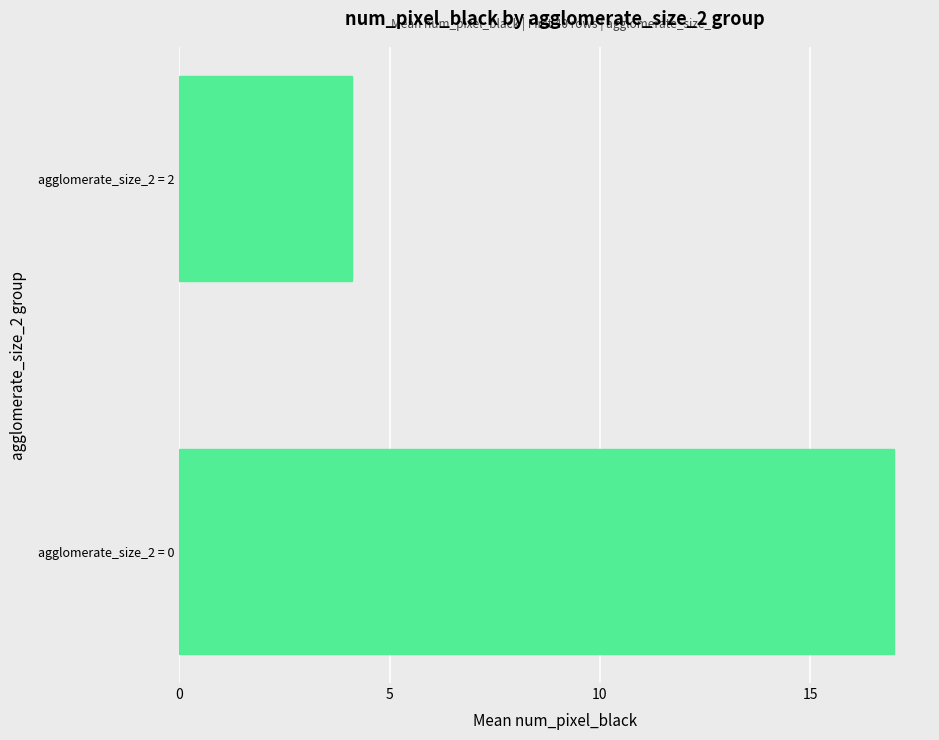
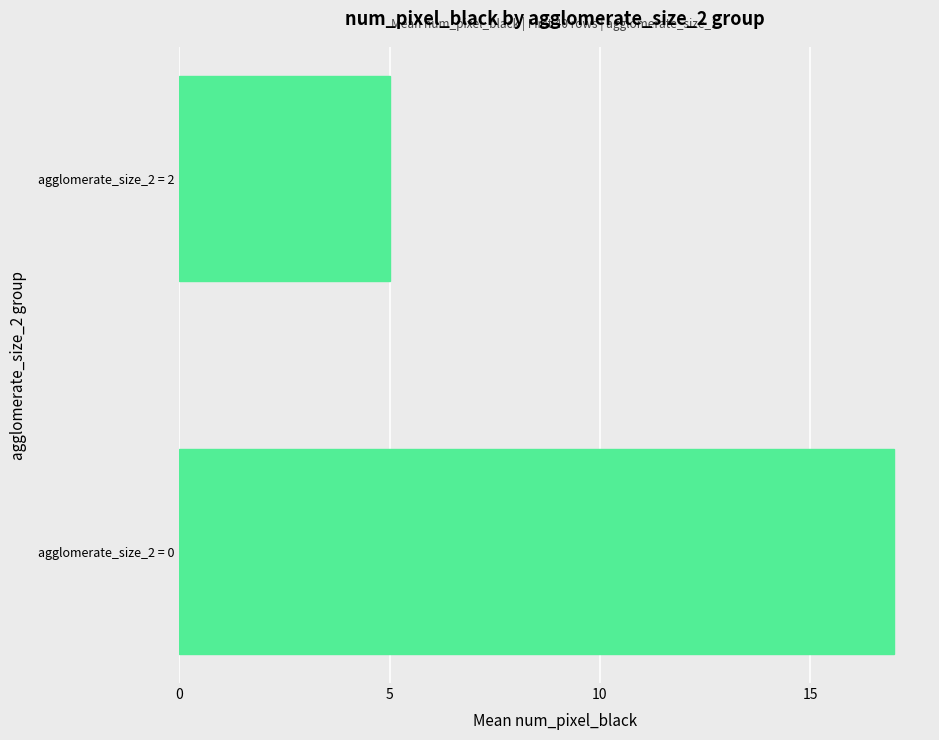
agglomerate_size_2 = 2: 4.1 -> 5.0
